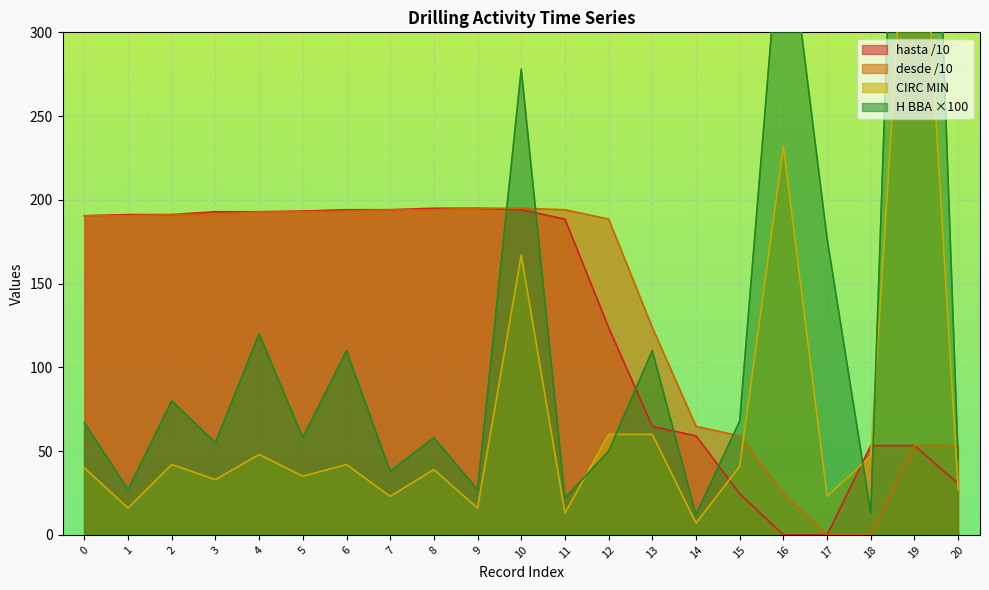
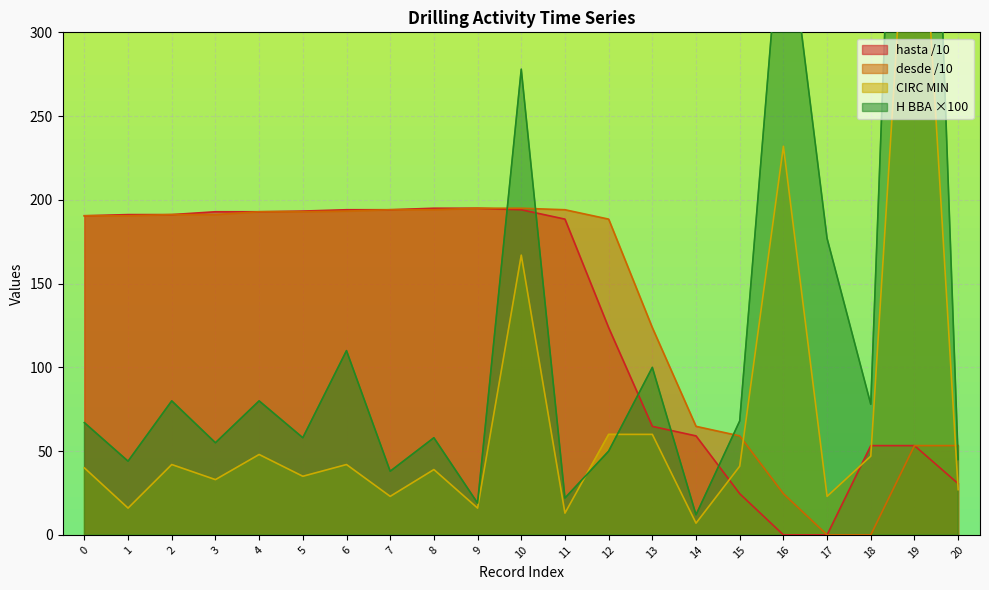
H BBA ×100, 1: 27 -> 44
H BBA ×100, 4: 120 -> 80
H BBA ×100, 9: 27 -> 19
H BBA ×100, 13: 110 -> 100
H BBA ×100, 18: 13 -> 78
